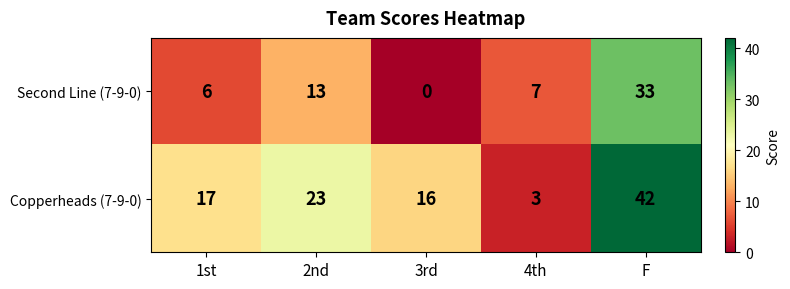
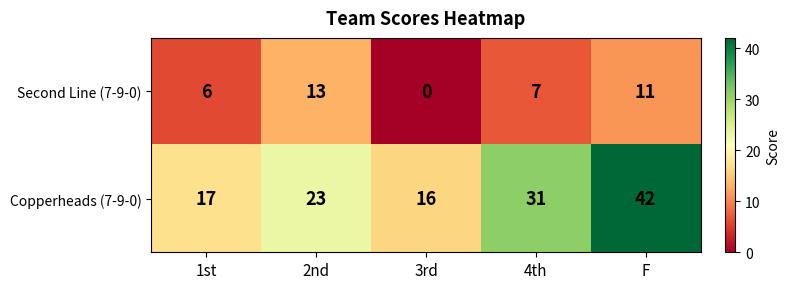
Second Line (7-9-0), F: 33 -> 11
Copperheads (7-9-0), 4th: 3 -> 31
